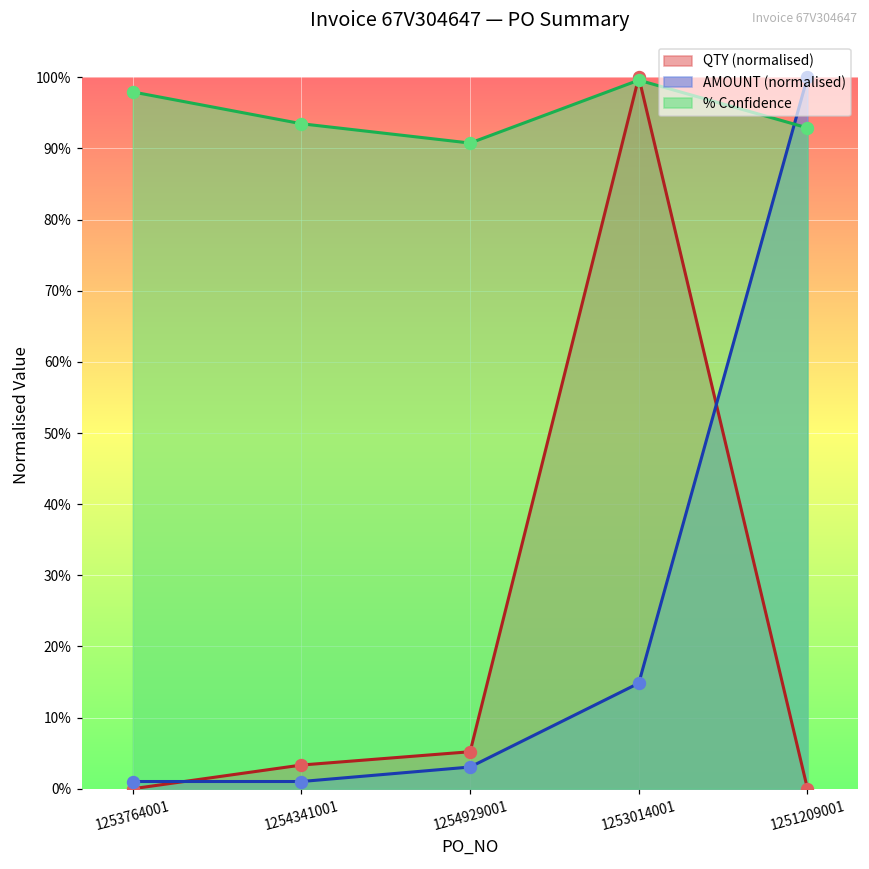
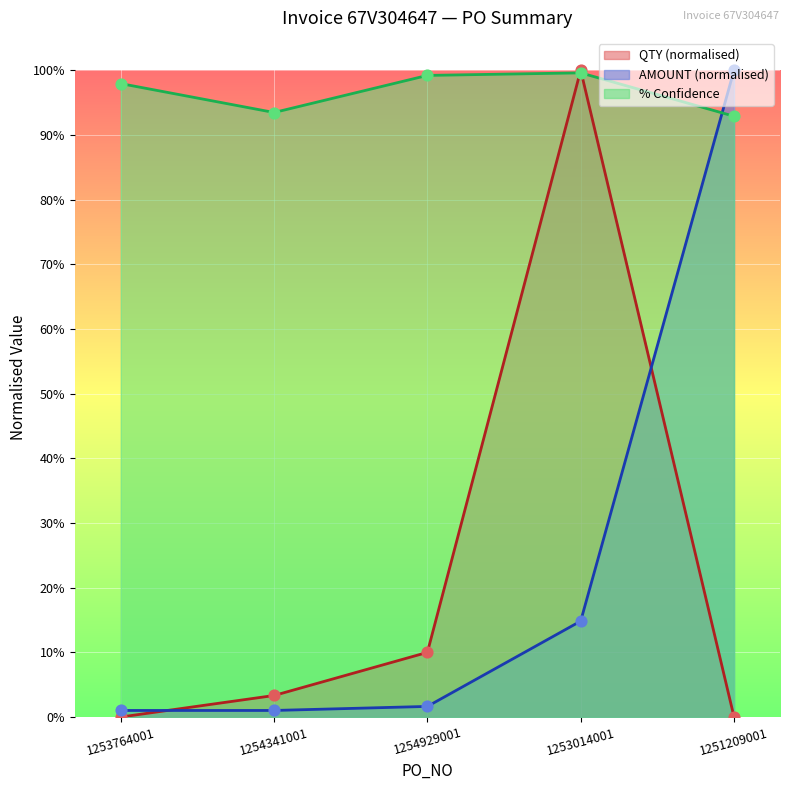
QTY (normalised), 1254929001: 5% -> 10%
AMOUNT (normalised), 1254929001: 3% -> 2%
% Confidence, 1254929001: 91% -> 99%
